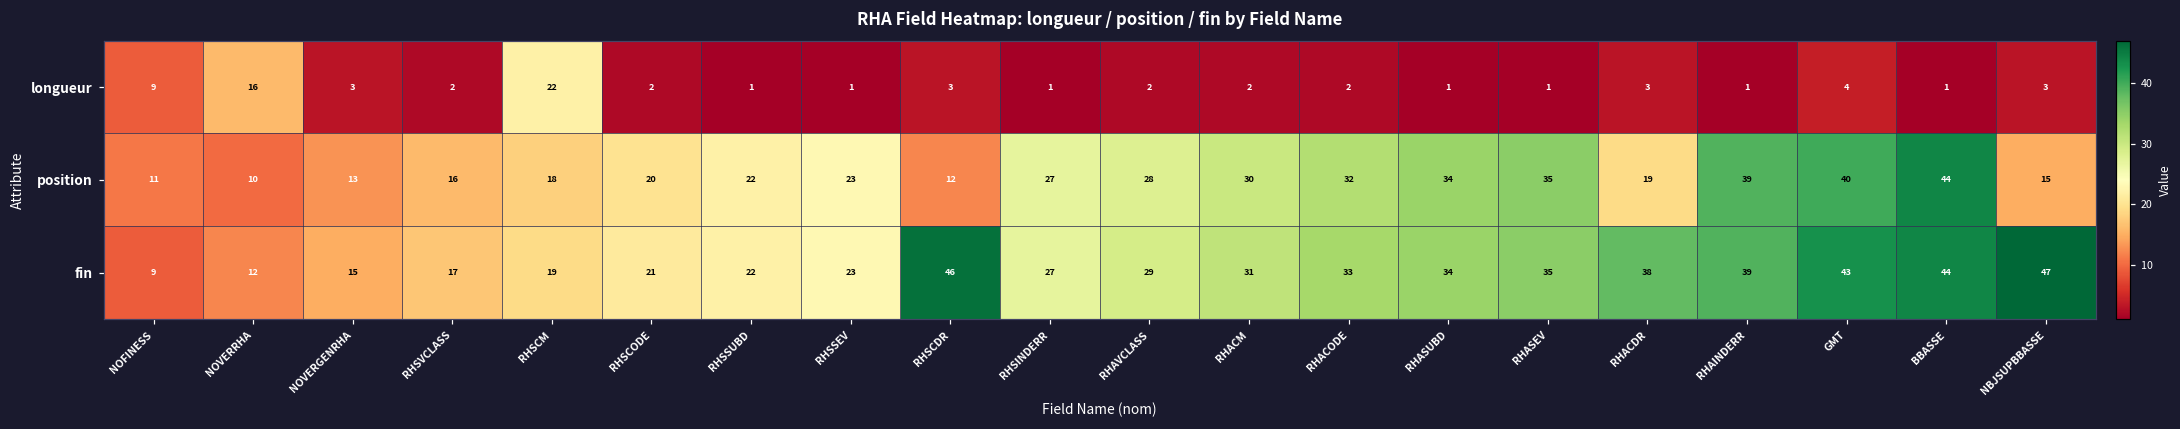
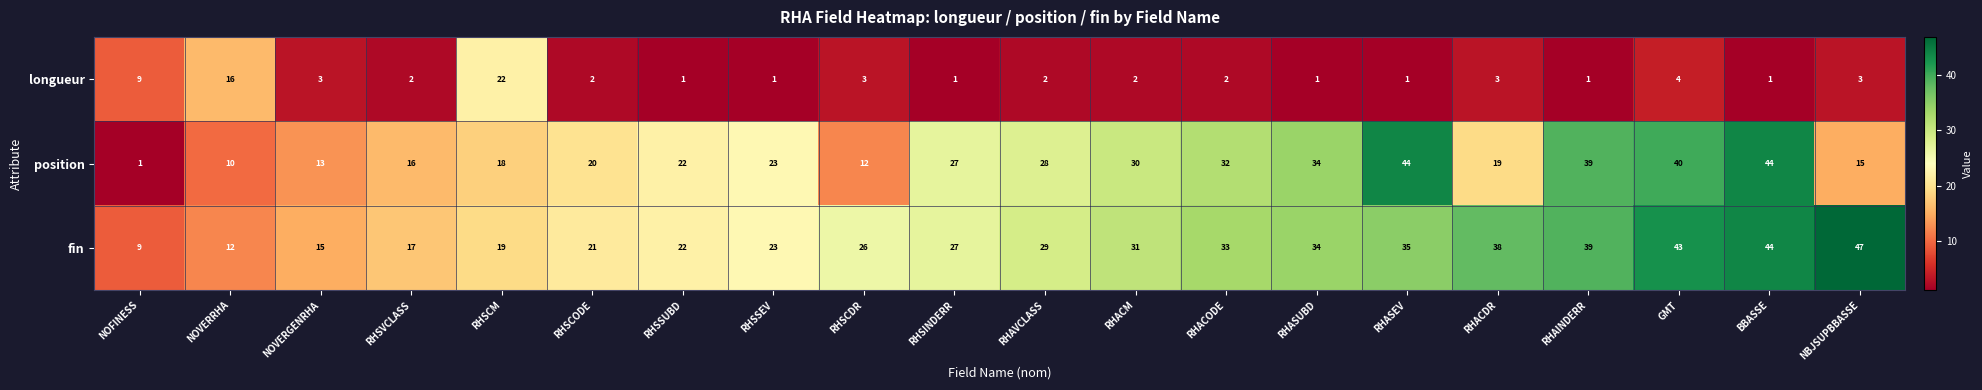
position, NOFINESS: 11 -> 1
position, RHASEV: 35 -> 44
fin, RHSCDR: 46 -> 26
